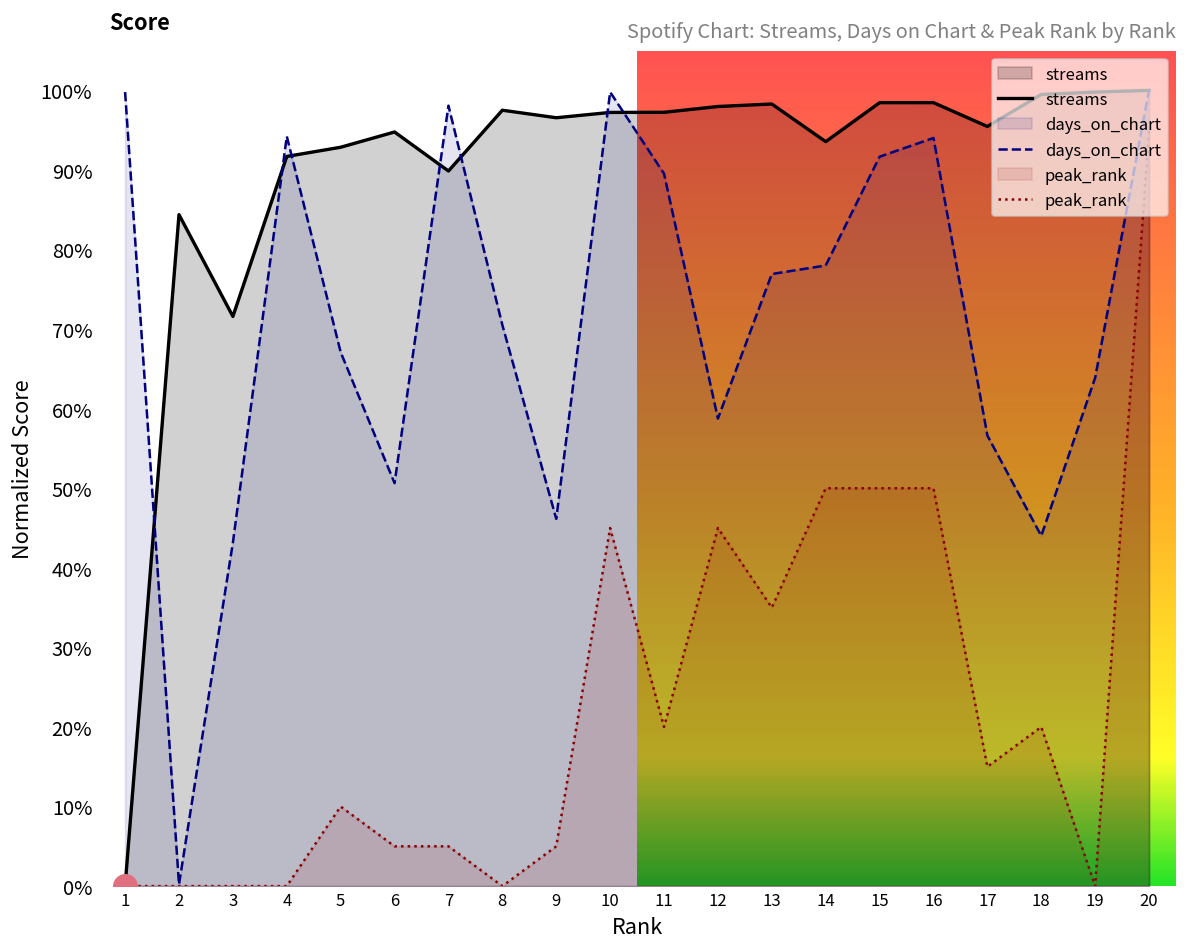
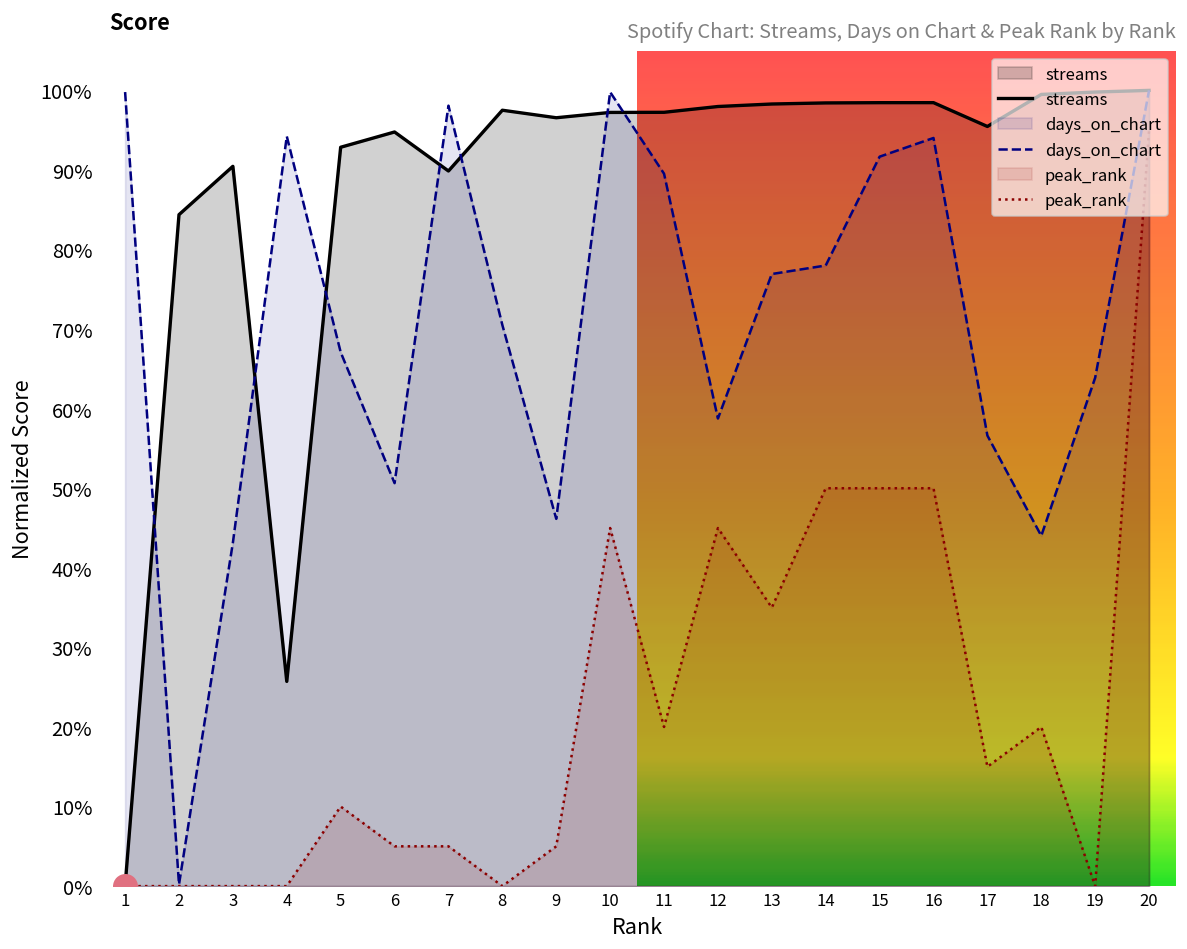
streams, 3: 72% -> 90%
streams, 4: 92% -> 26%
streams, 14: 94% -> 98%
